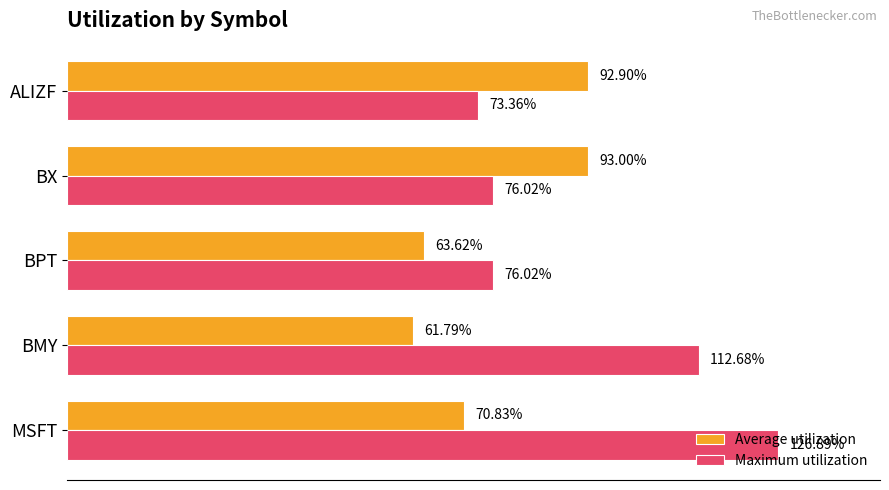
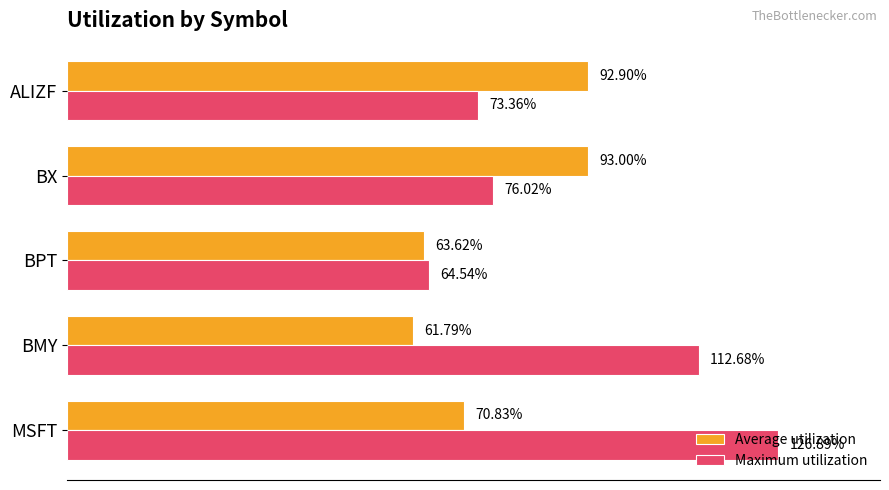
Maximum utilization, BPT: 76.02% -> 64.54%
